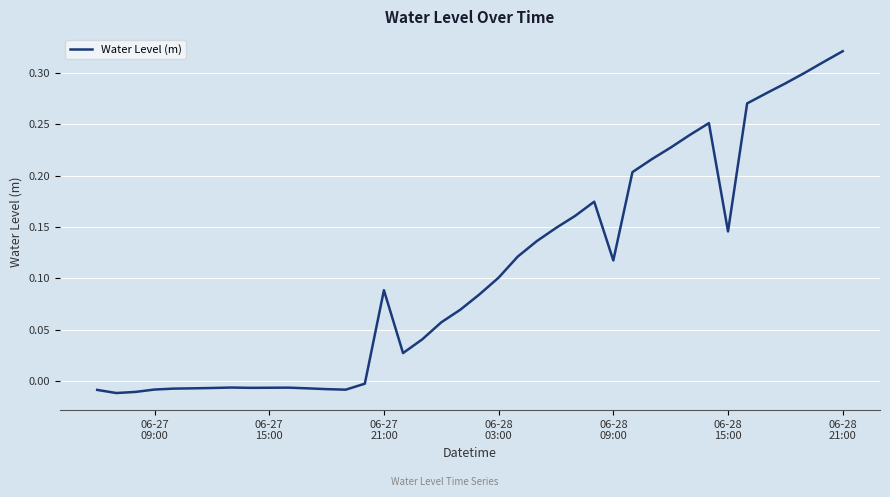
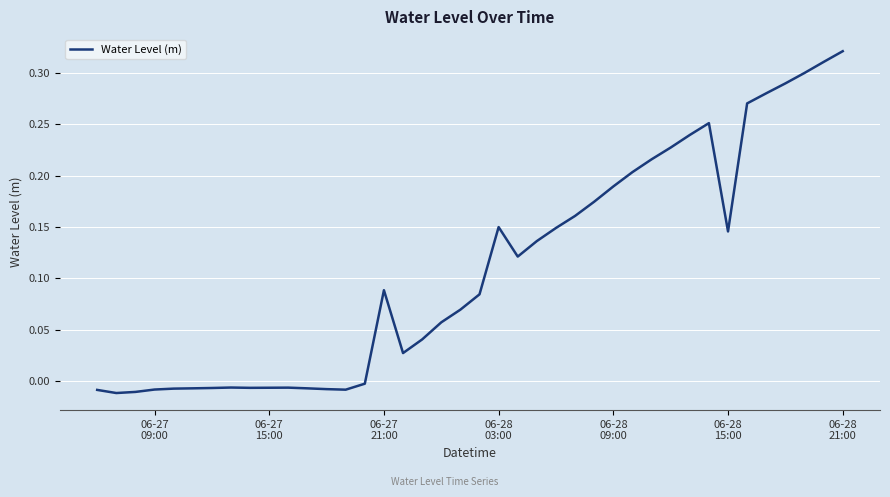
06-28 03:00: 0.101 -> 0.150
06-28 09:00: 0.118 -> 0.189
